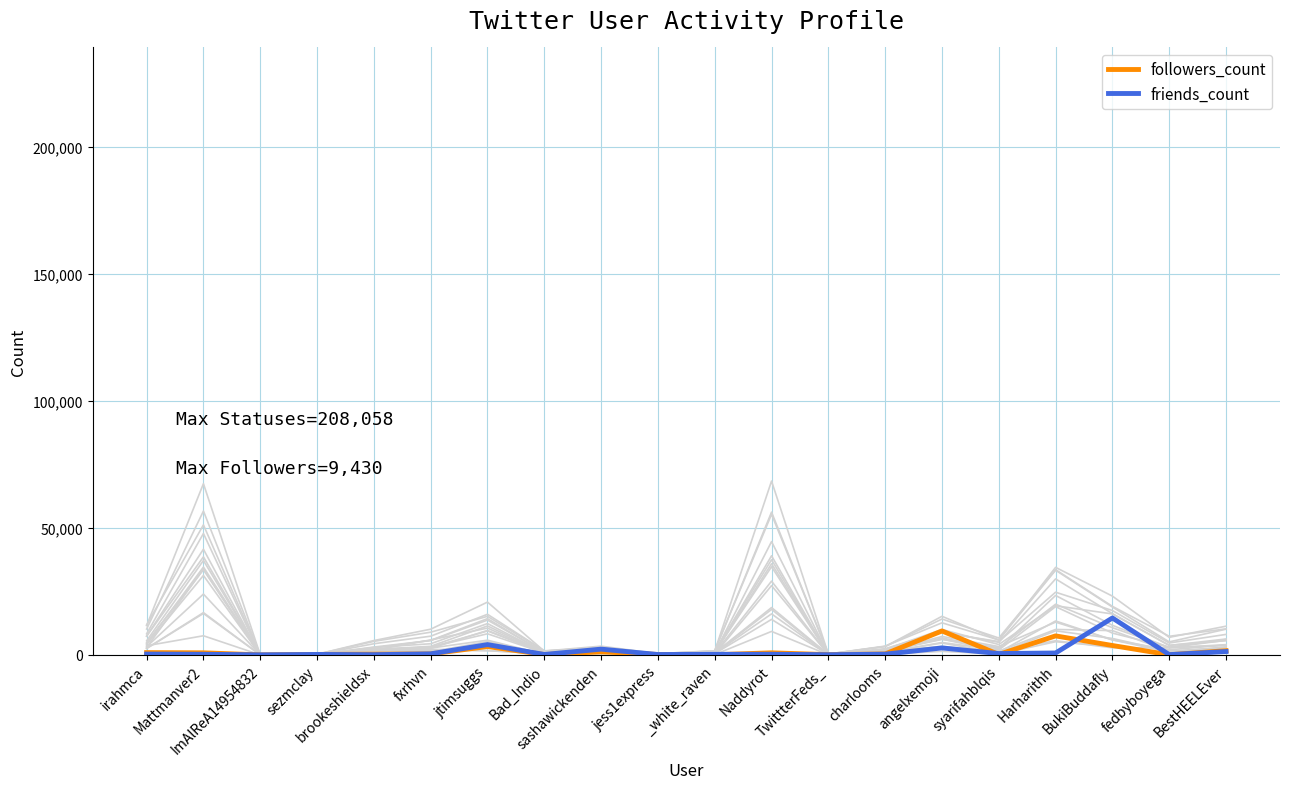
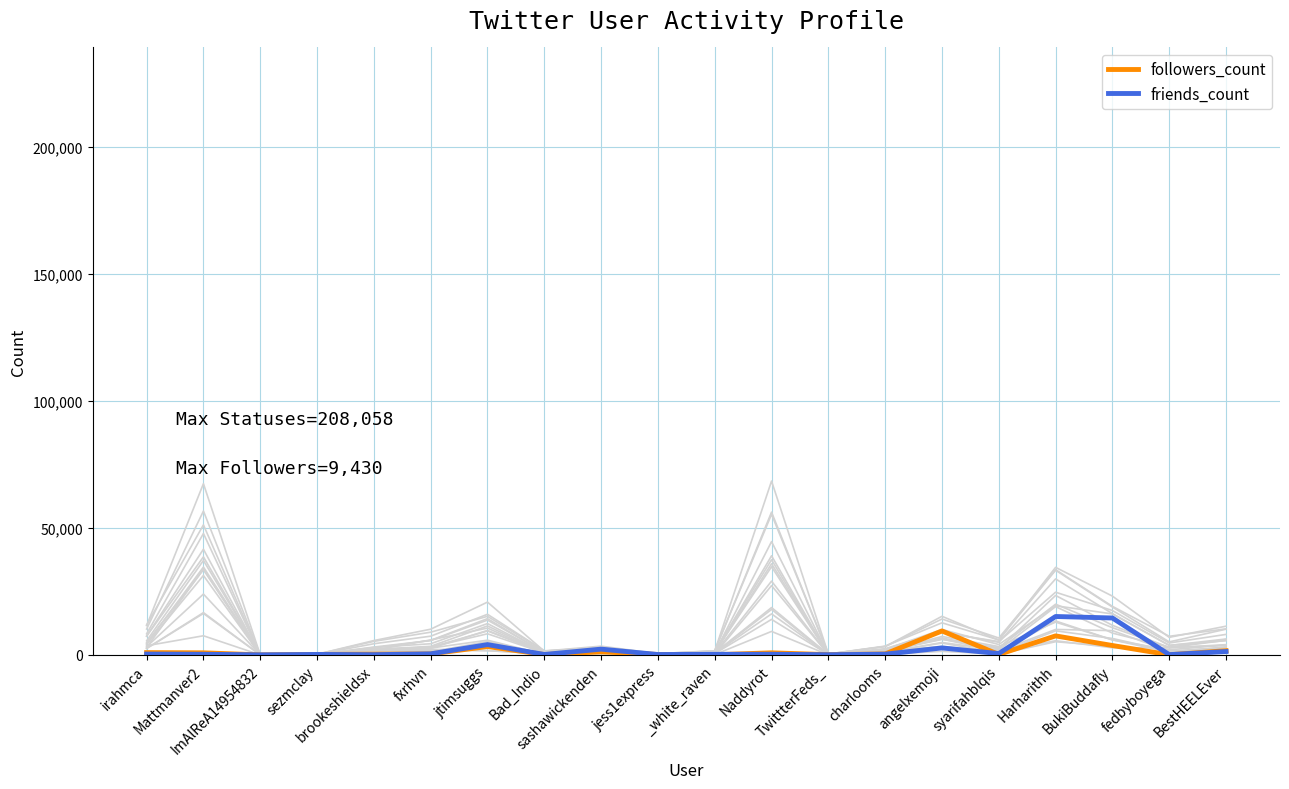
friends_count, Harharithh: 1,000 -> 15,000
